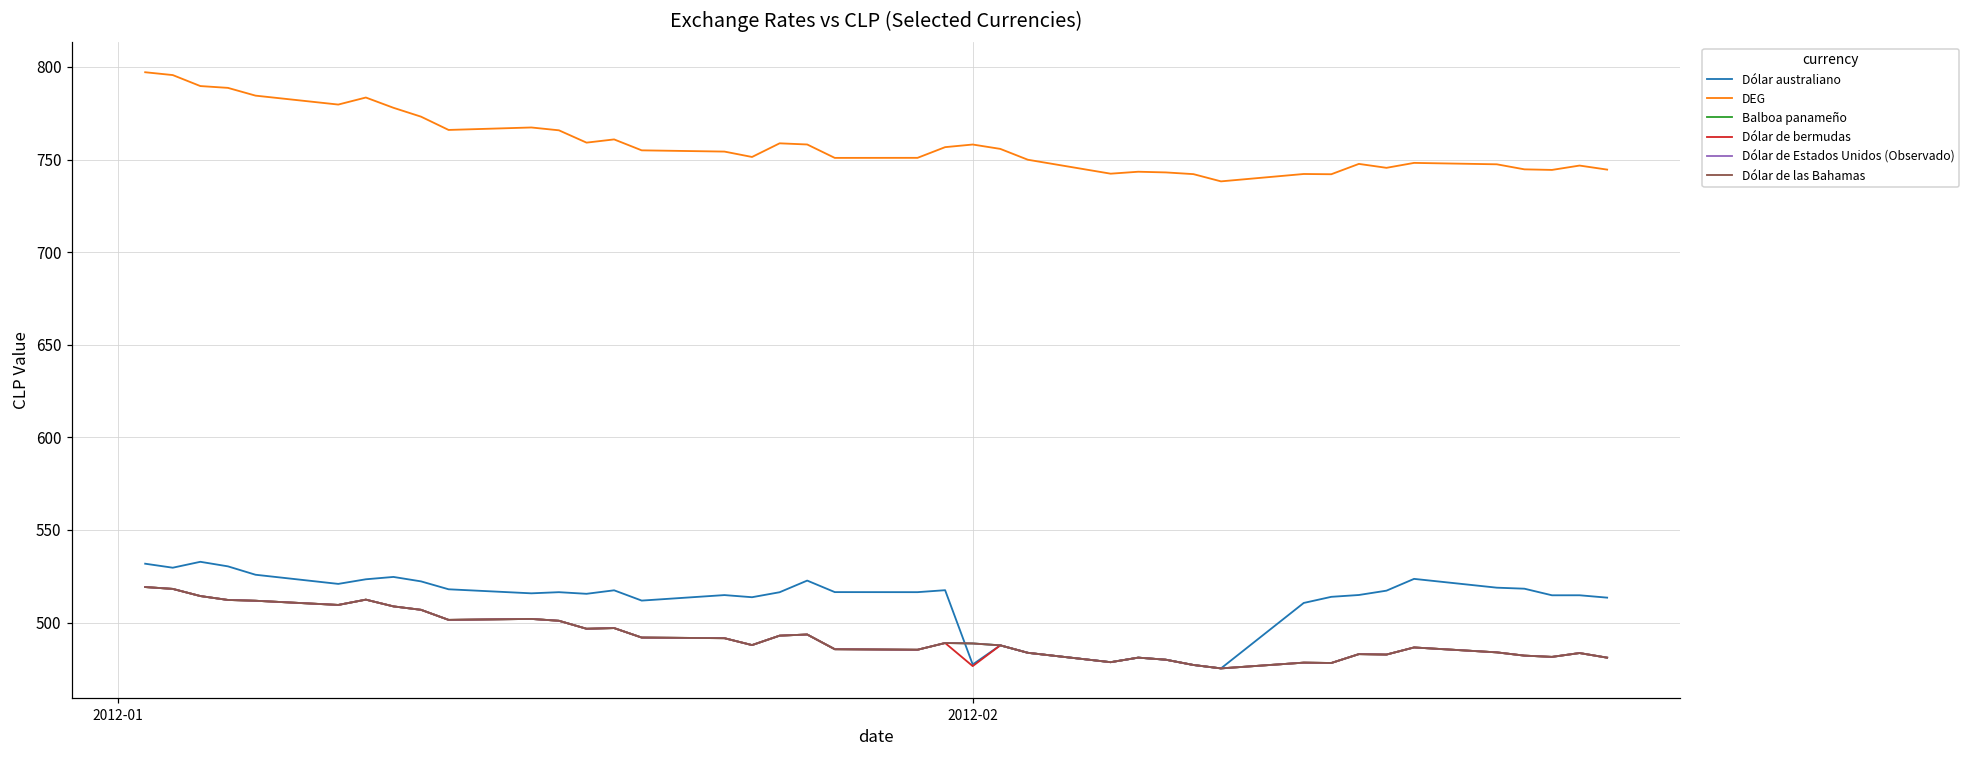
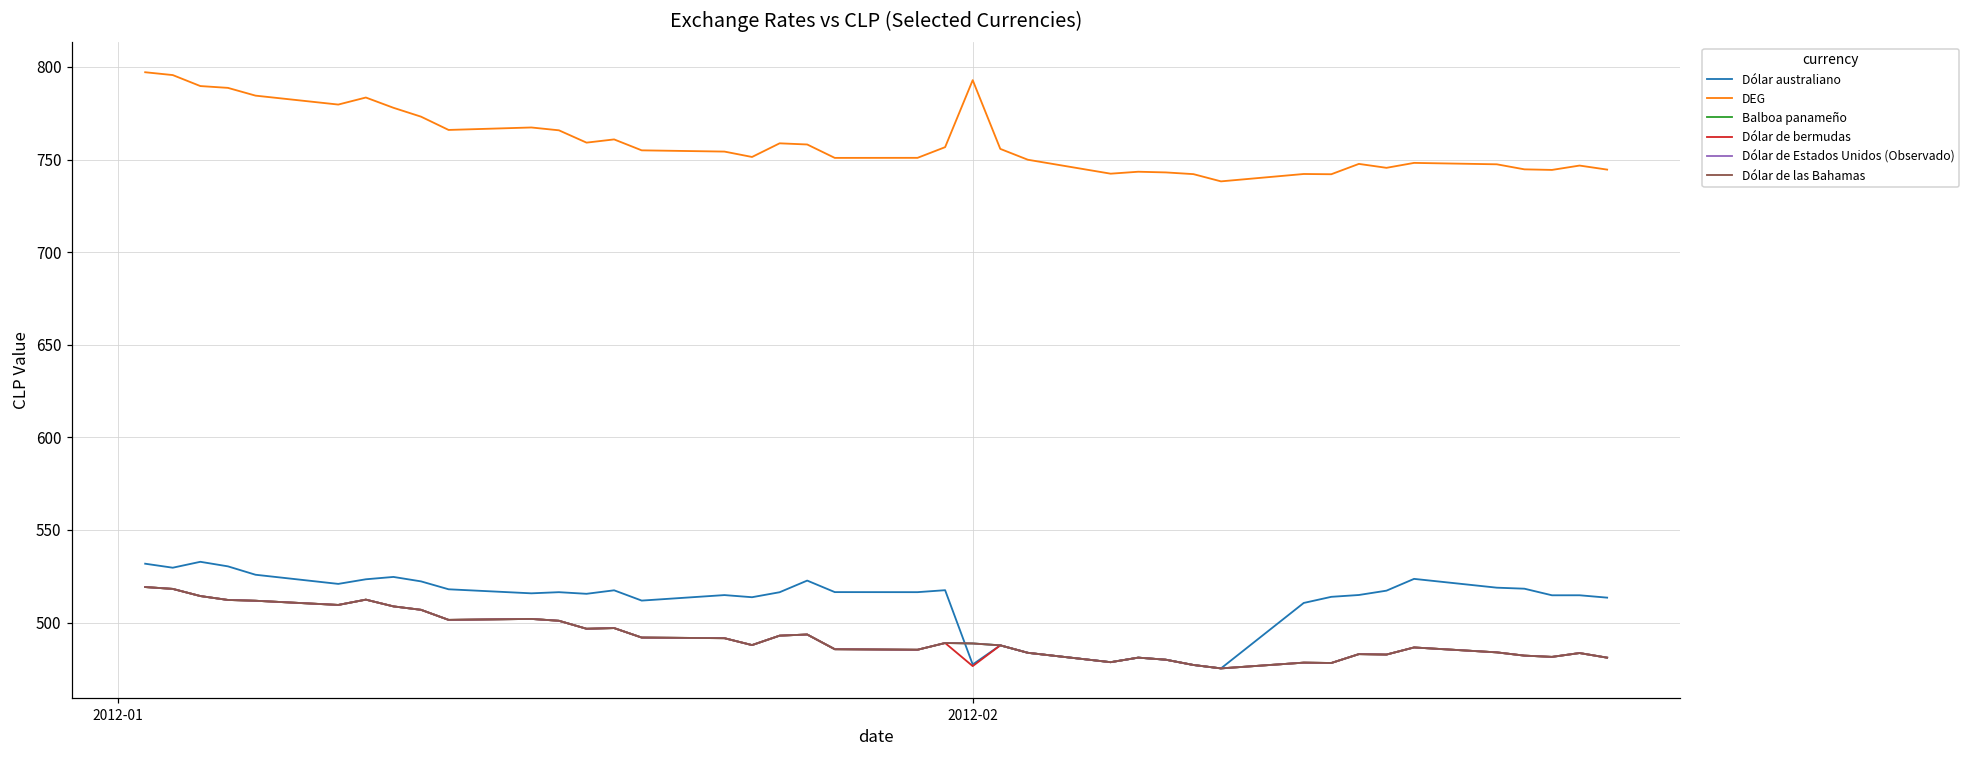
DEG, 2012-02: 758 -> 793
